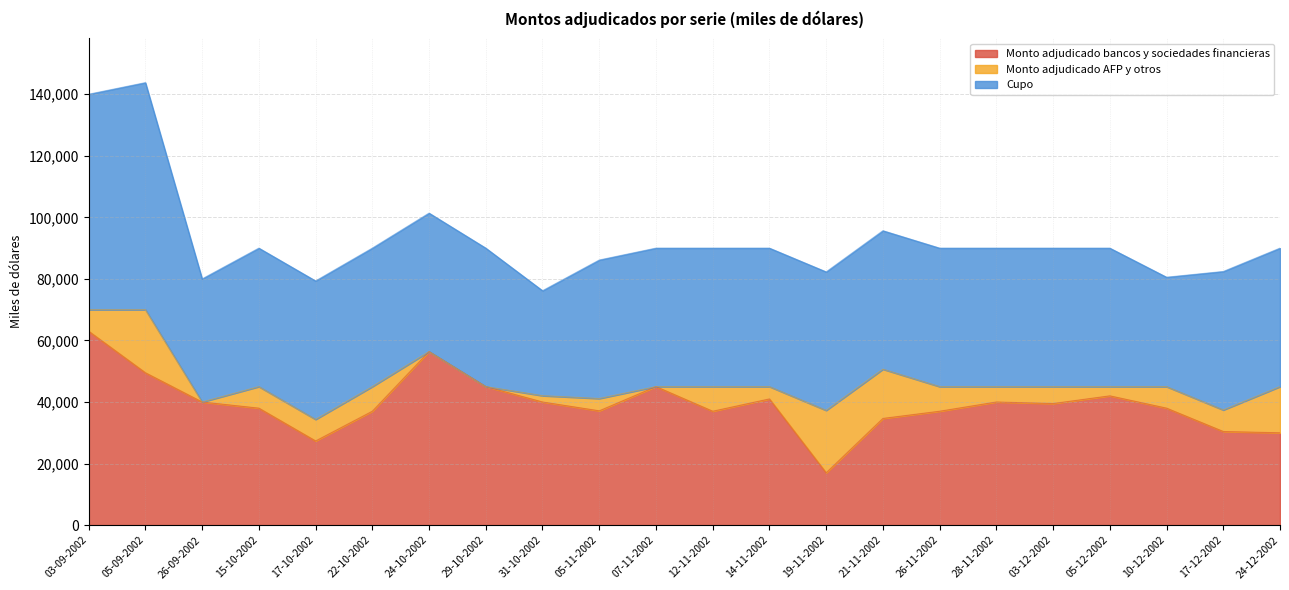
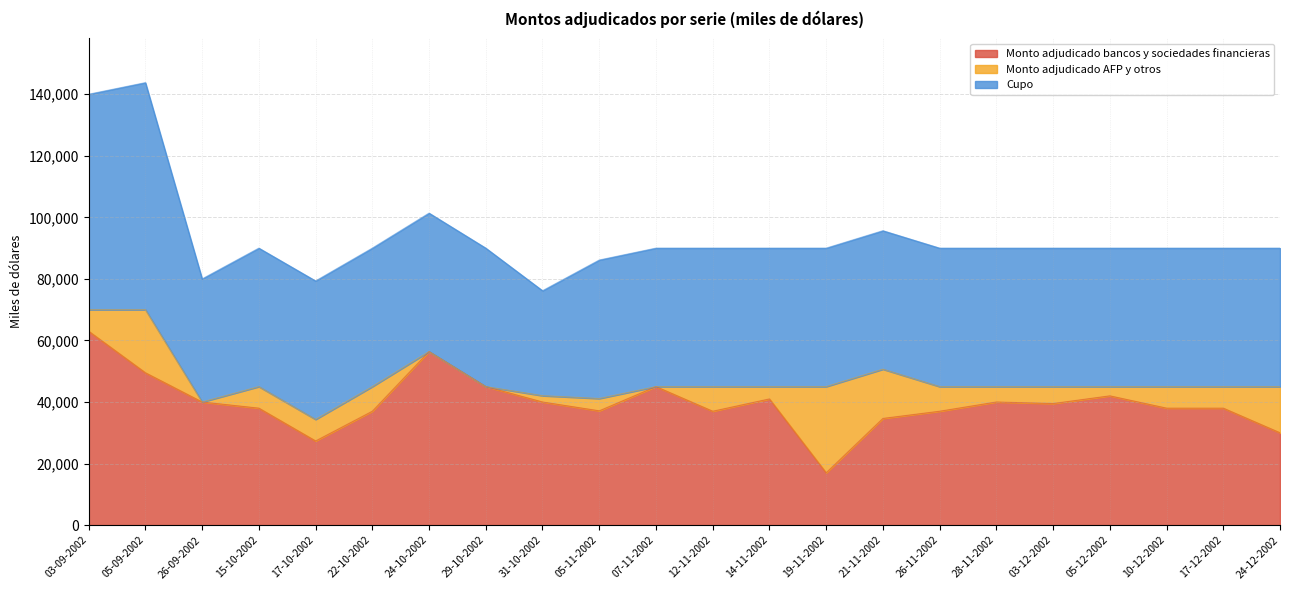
Monto adjudicado AFP y otros, 19-11-2002: 20,000 -> 28,000
Cupo, 10-12-2002: 36,000 -> 45,000
Monto adjudicado bancos y sociedades financieras, 17-12-2002: 30,000 -> 38,000
